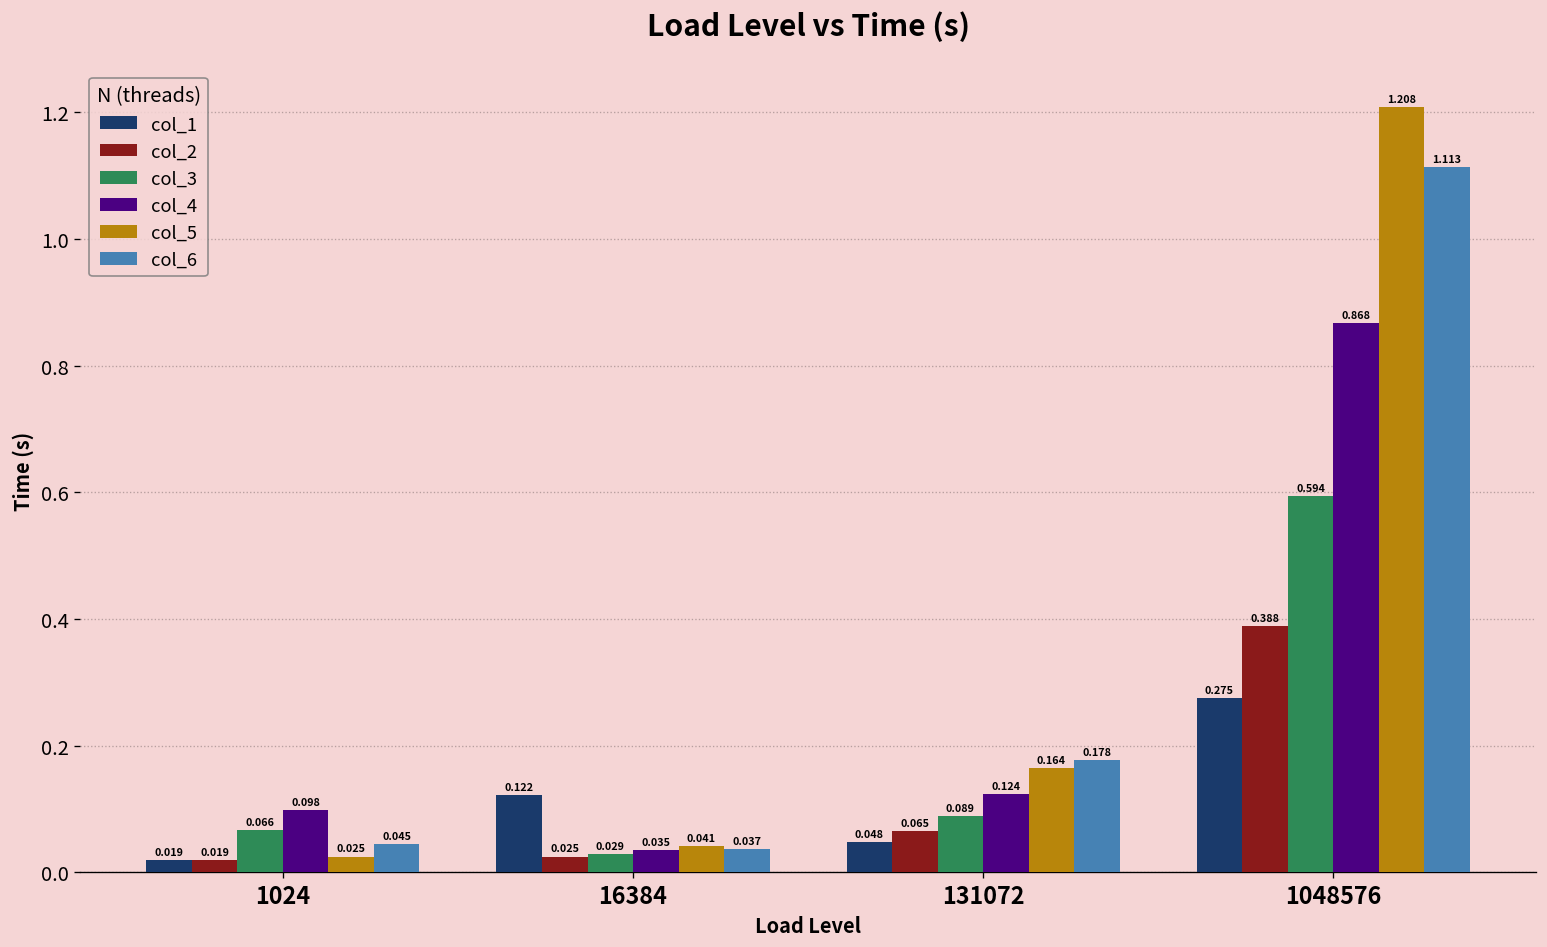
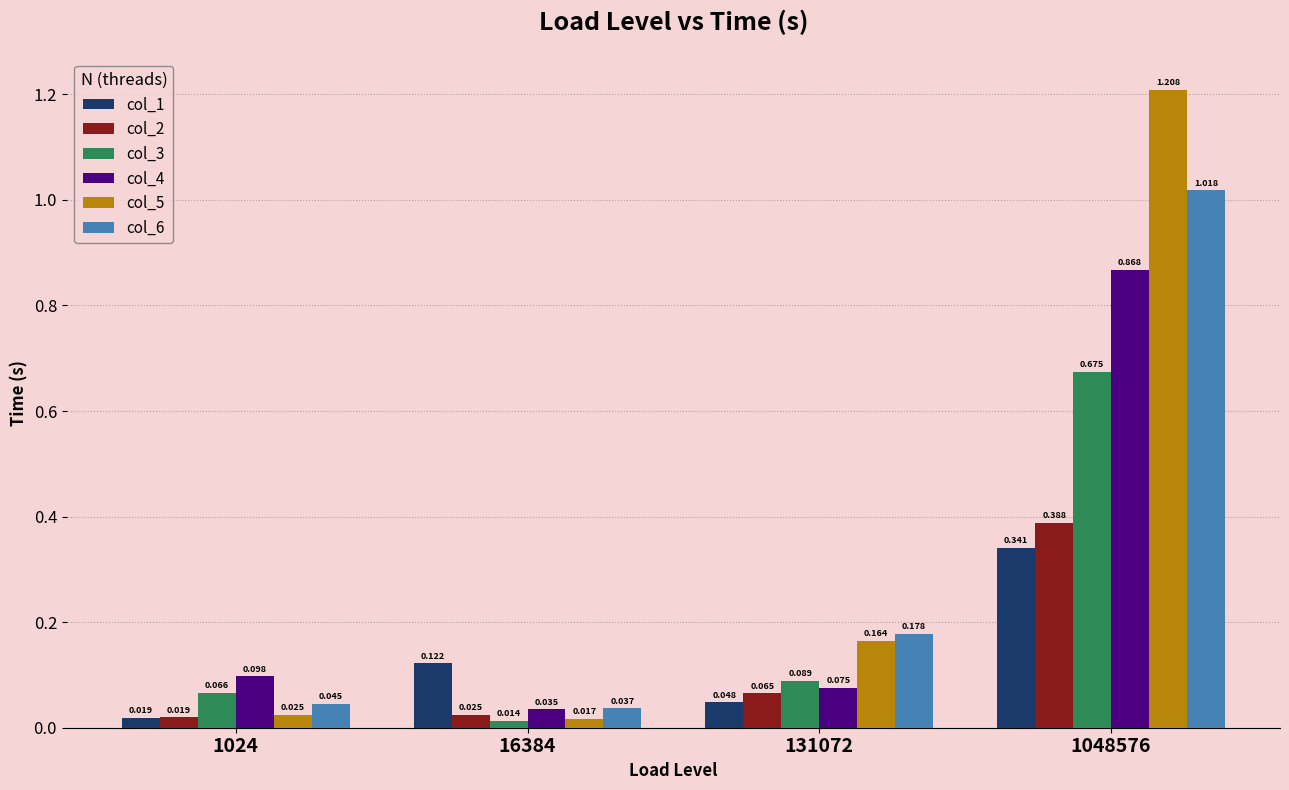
col_3, 16384: 0.029 -> 0.014
col_5, 16384: 0.041 -> 0.017
col_4, 131072: 0.124 -> 0.075
col_1, 1048576: 0.275 -> 0.341
col_3, 1048576: 0.594 -> 0.675
col_6, 1048576: 1.113 -> 1.018
